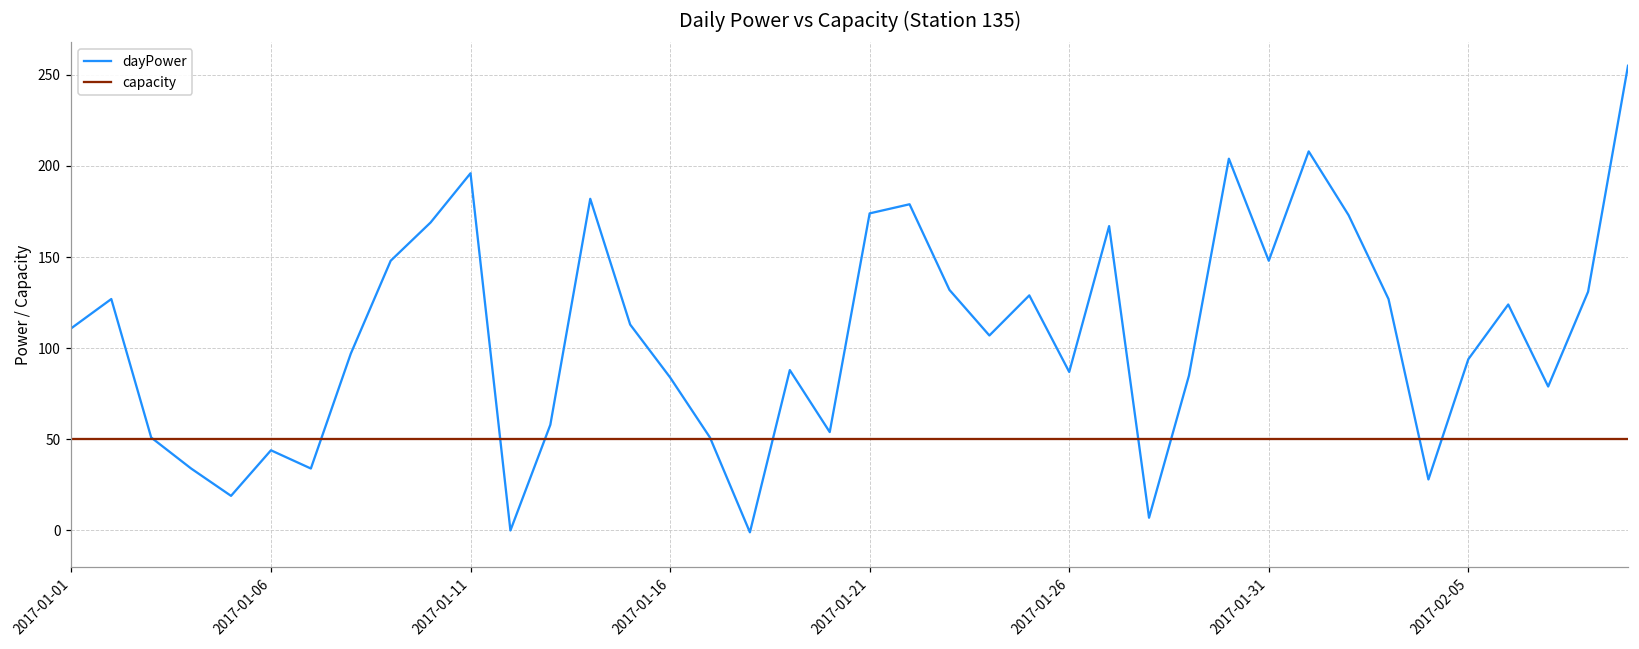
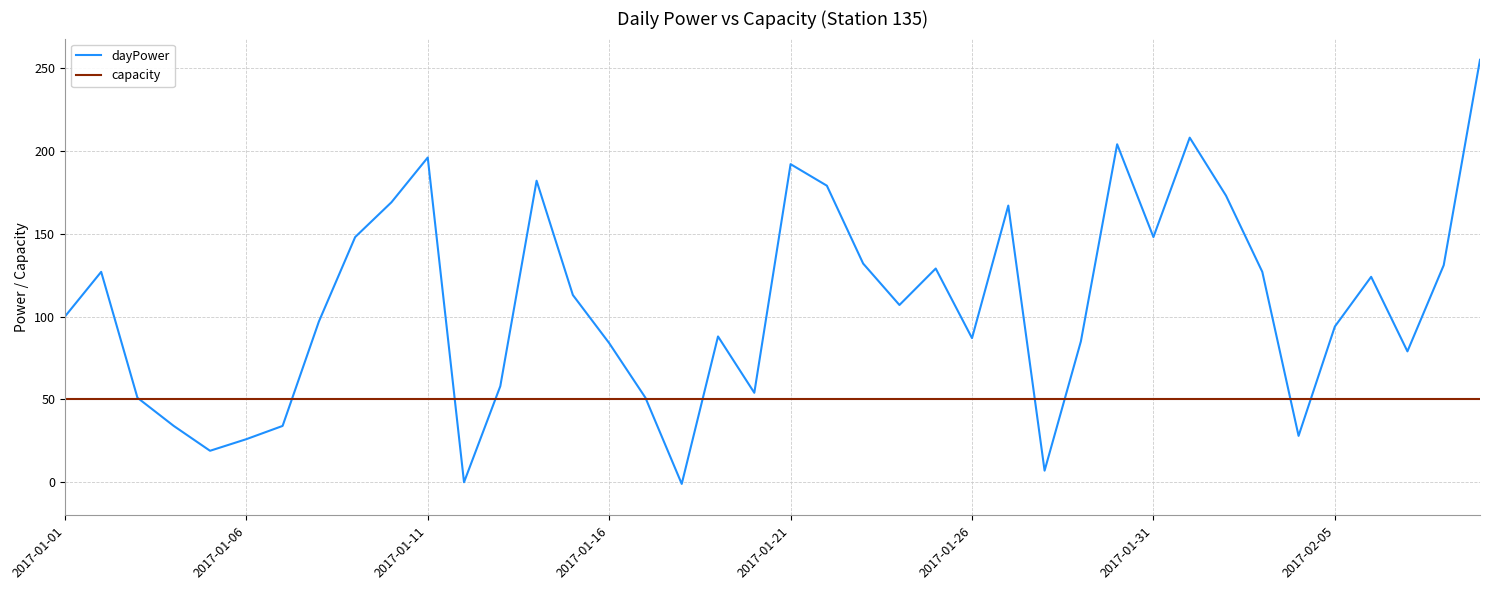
dayPower, 2017-01-01: 111 -> 100
dayPower, 2017-01-06: 44 -> 26
dayPower, 2017-01-21: 174 -> 192
